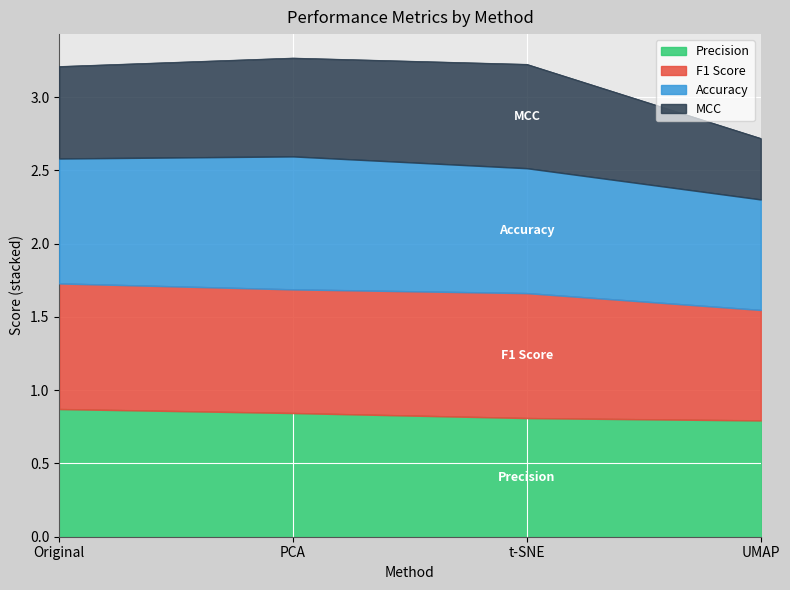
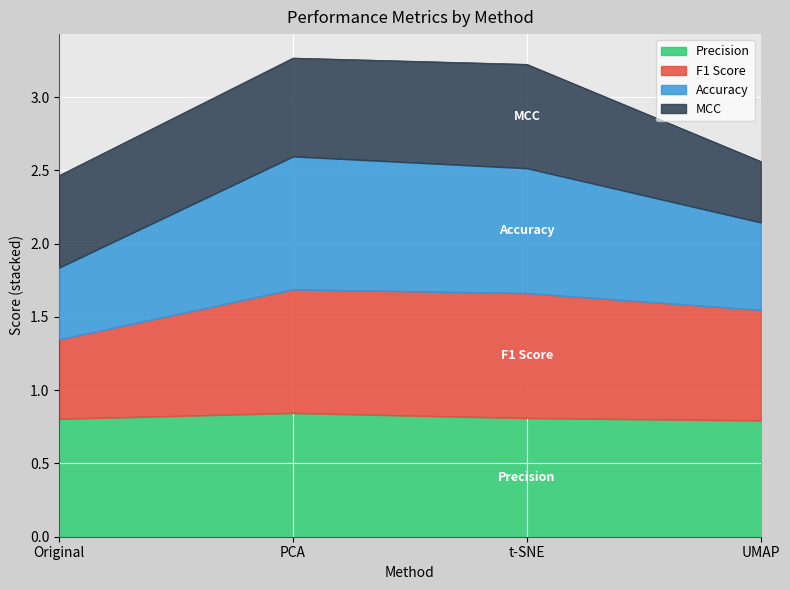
Precision, Original: 0.87 -> 0.80
F1 Score, Original: 0.86 -> 0.54
Accuracy, Original: 0.85 -> 0.49
Accuracy, UMAP: 0.75 -> 0.60
